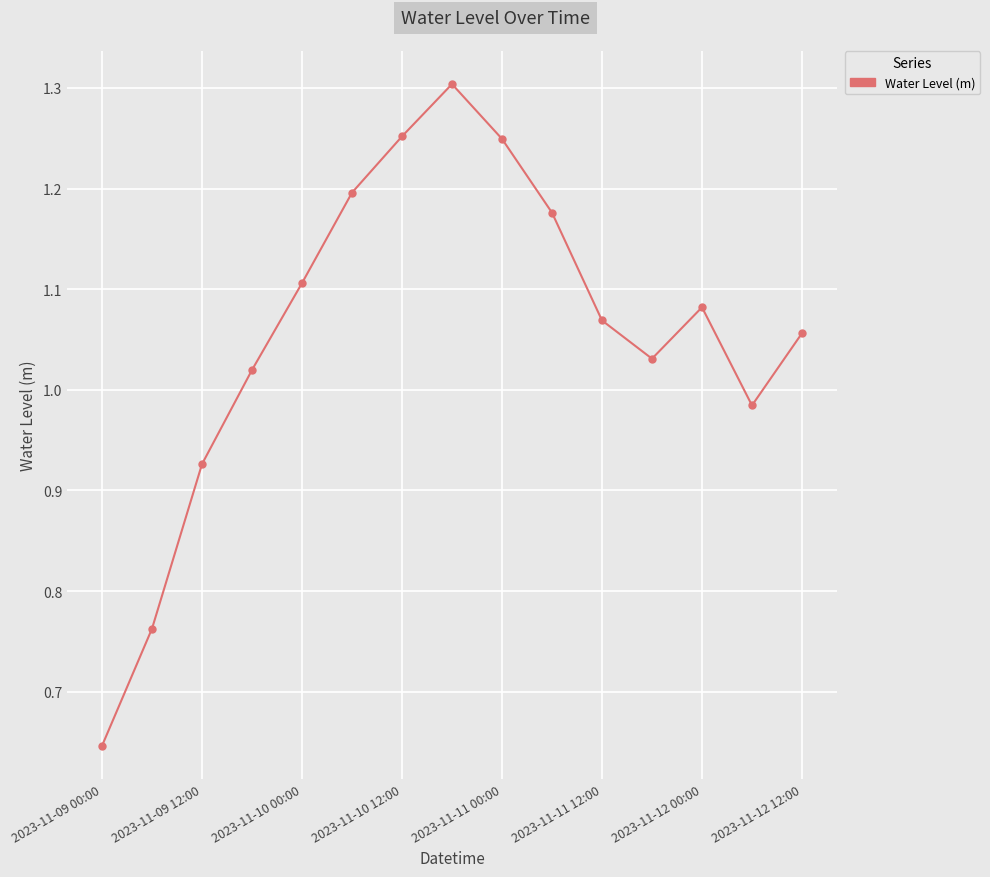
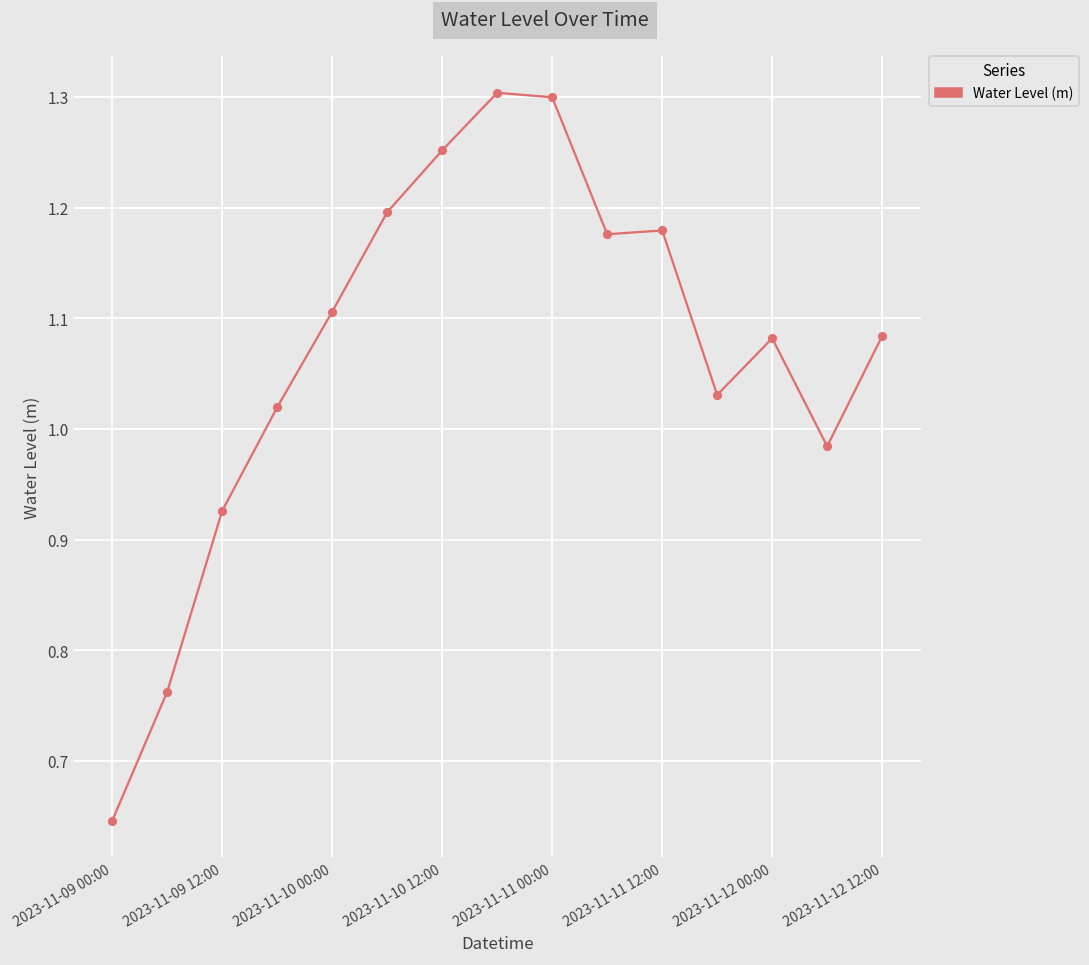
2023-11-11 00:00: 1.249 -> 1.300
2023-11-11 12:00: 1.069 -> 1.179
2023-11-12 12:00: 1.056 -> 1.084
